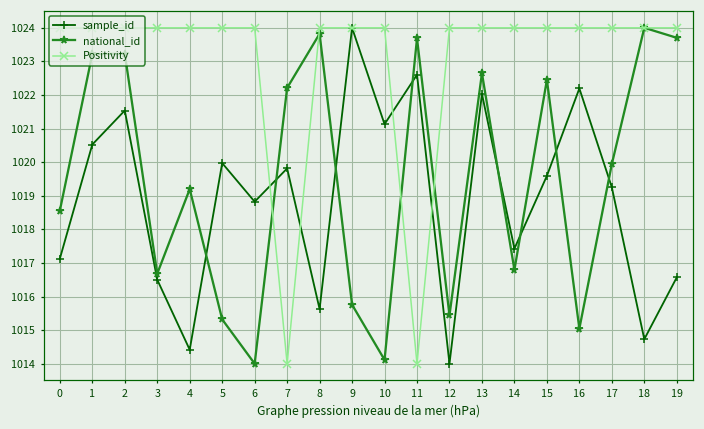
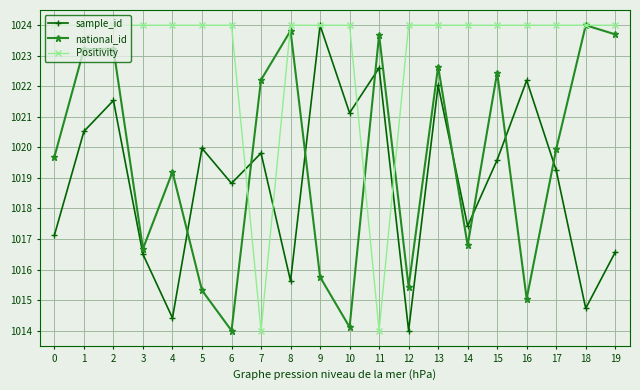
national_id, 0: 1018.6 -> 1019.7
